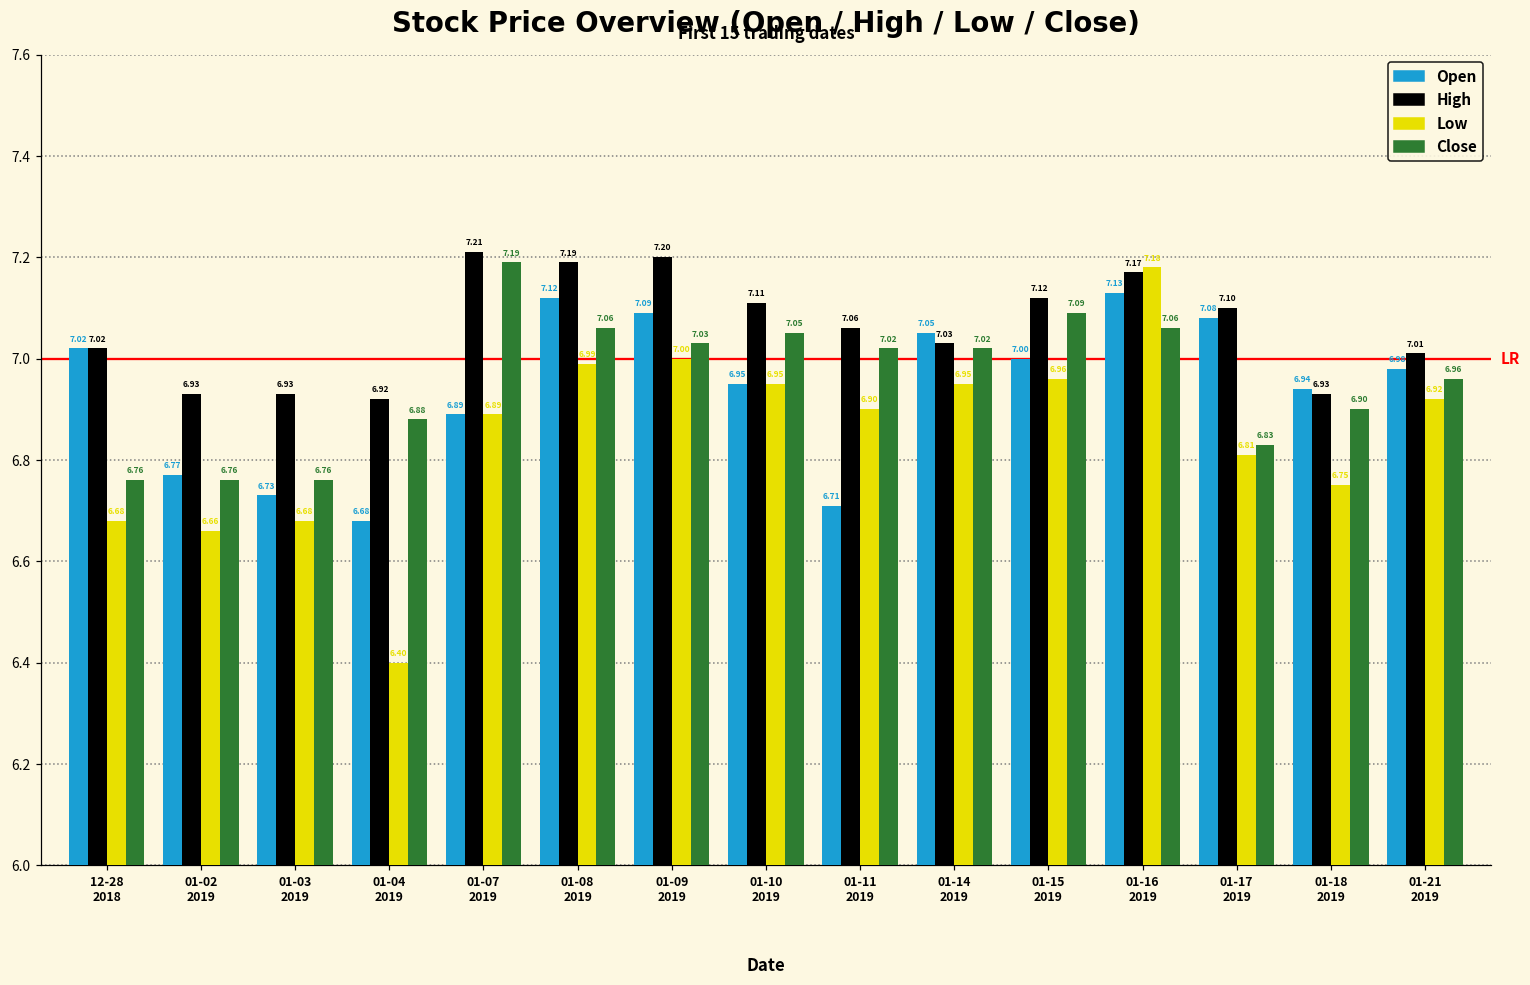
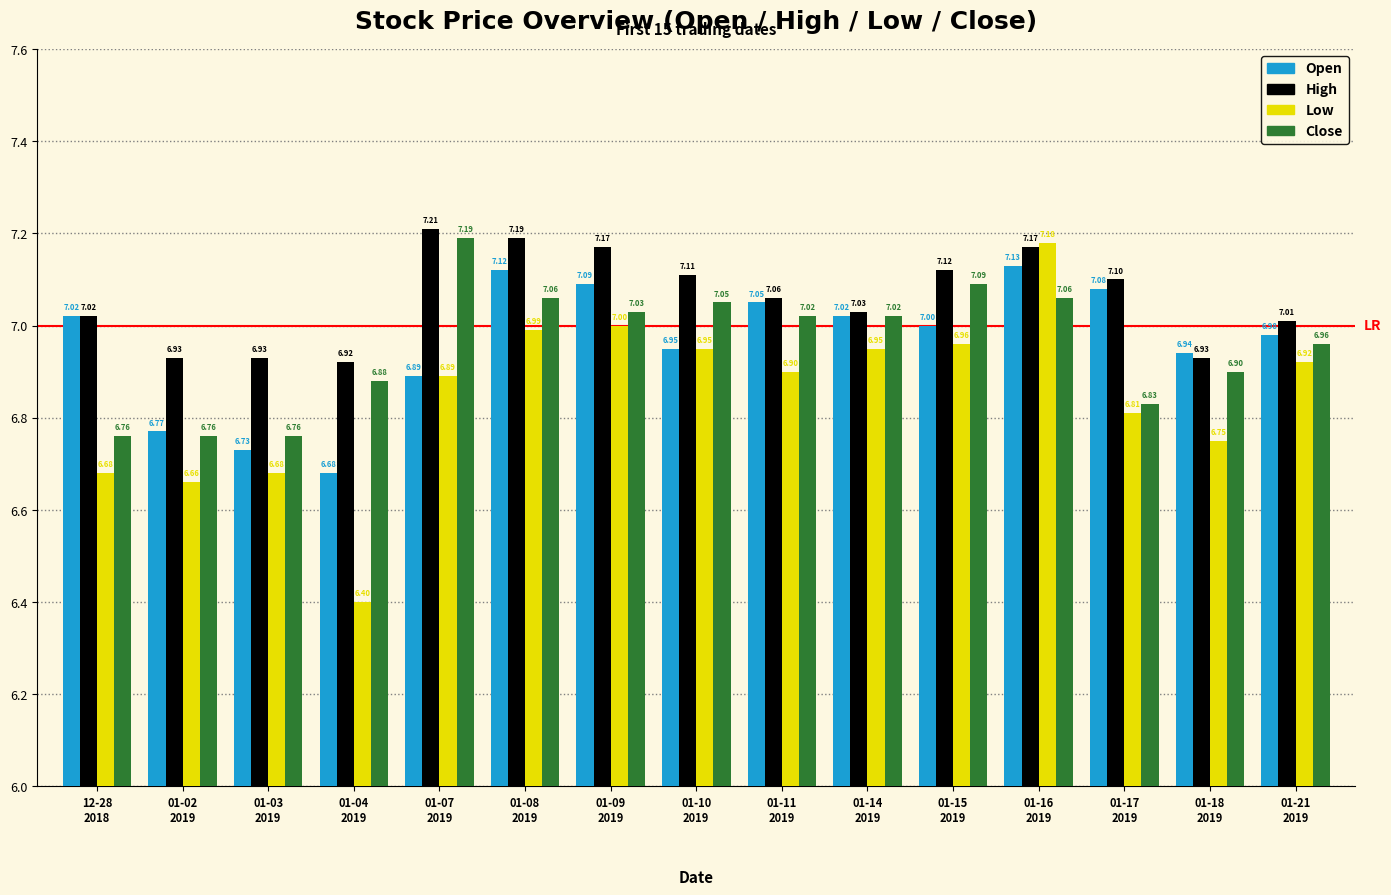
High, 01-09 2019: 7.20 -> 7.17
Open, 01-11 2019: 6.71 -> 7.05
Open, 01-14 2019: 7.05 -> 7.02
